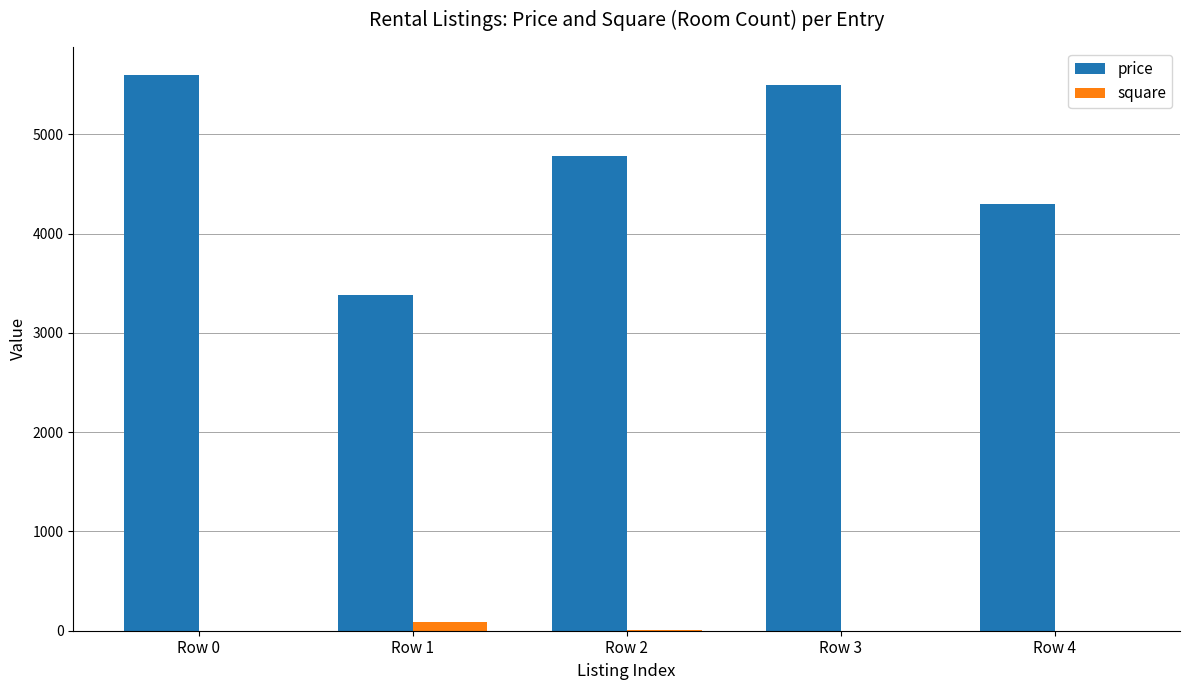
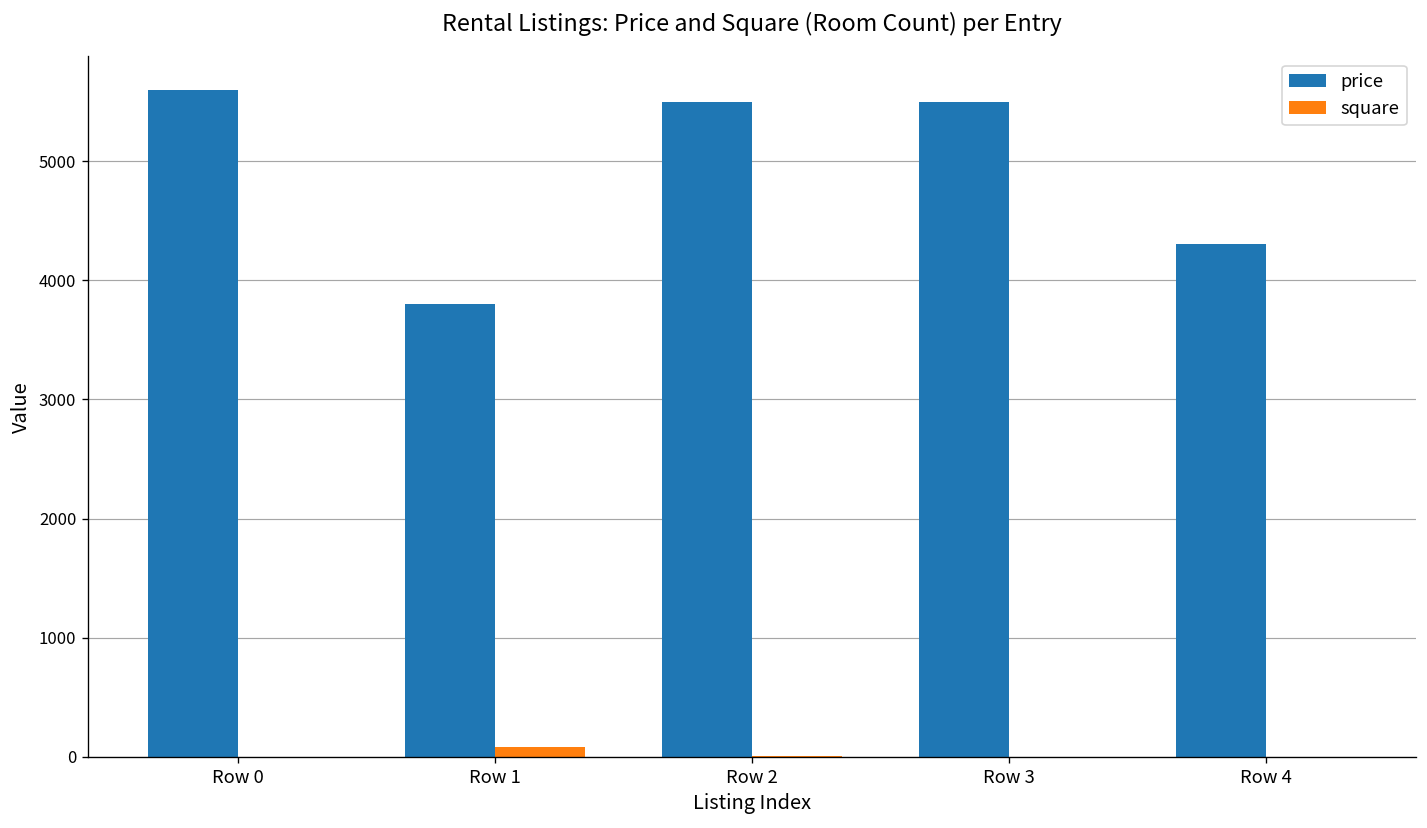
price, Row 1: 3400 -> 3800
price, Row 2: 4800 -> 5500
